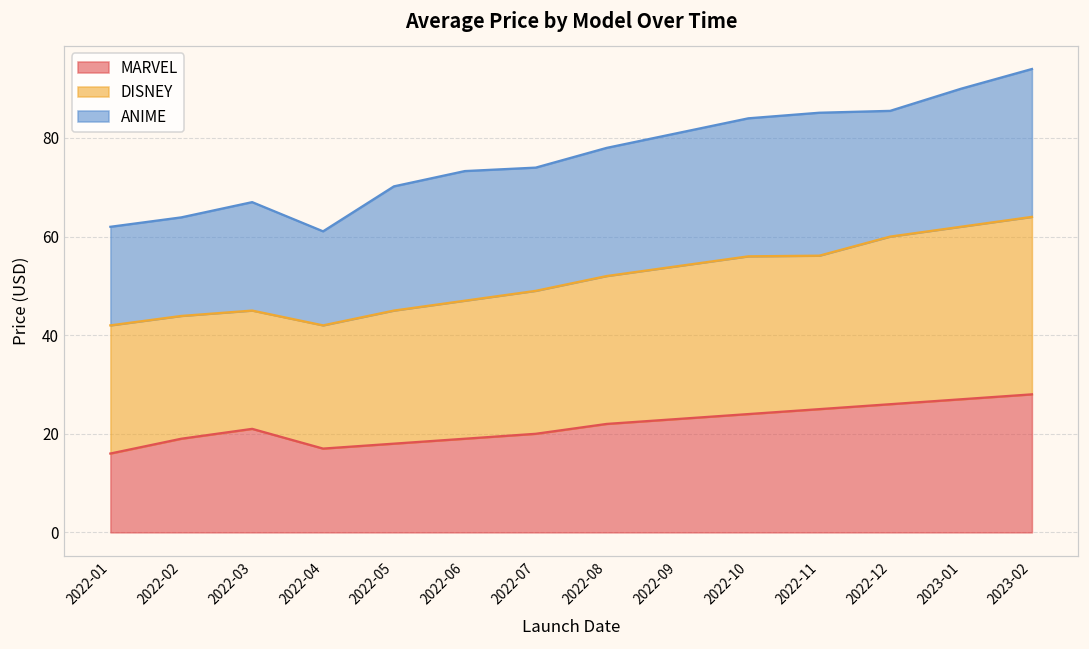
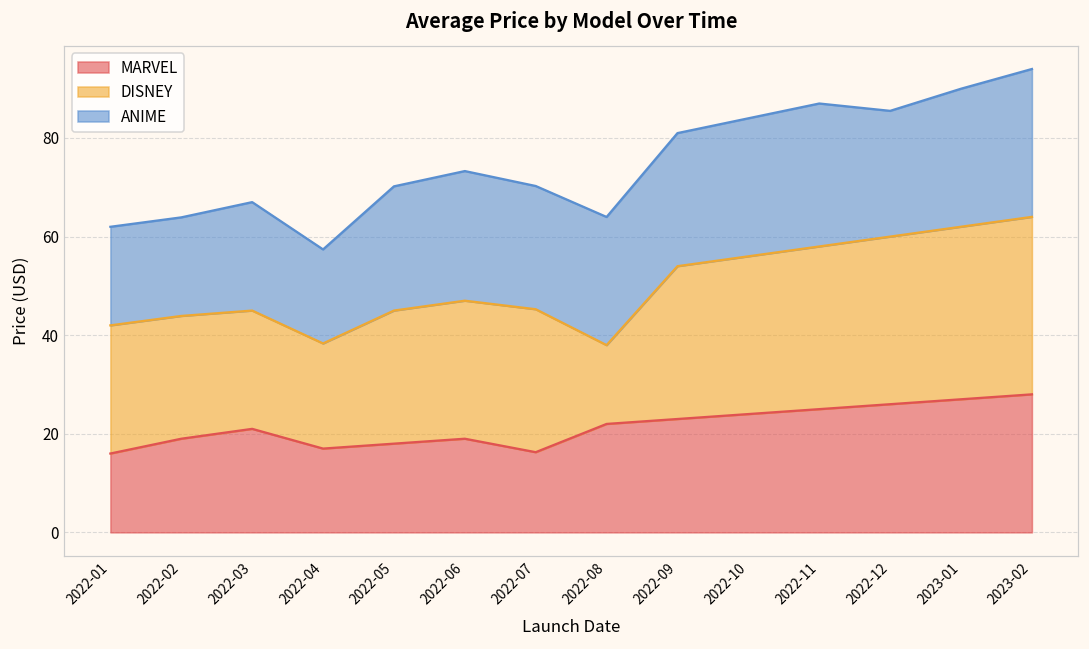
DISNEY, 2022-04: 25 -> 21
MARVEL, 2022-07: 20 -> 16
DISNEY, 2022-08: 30 -> 16
DISNEY, 2022-11: 31 -> 33
